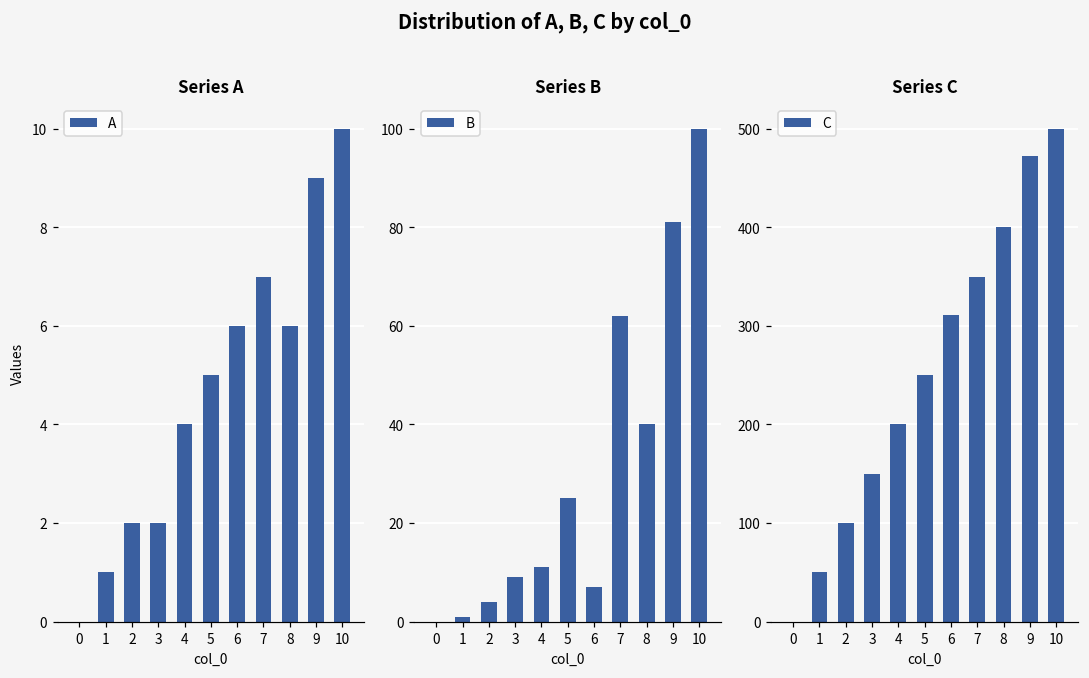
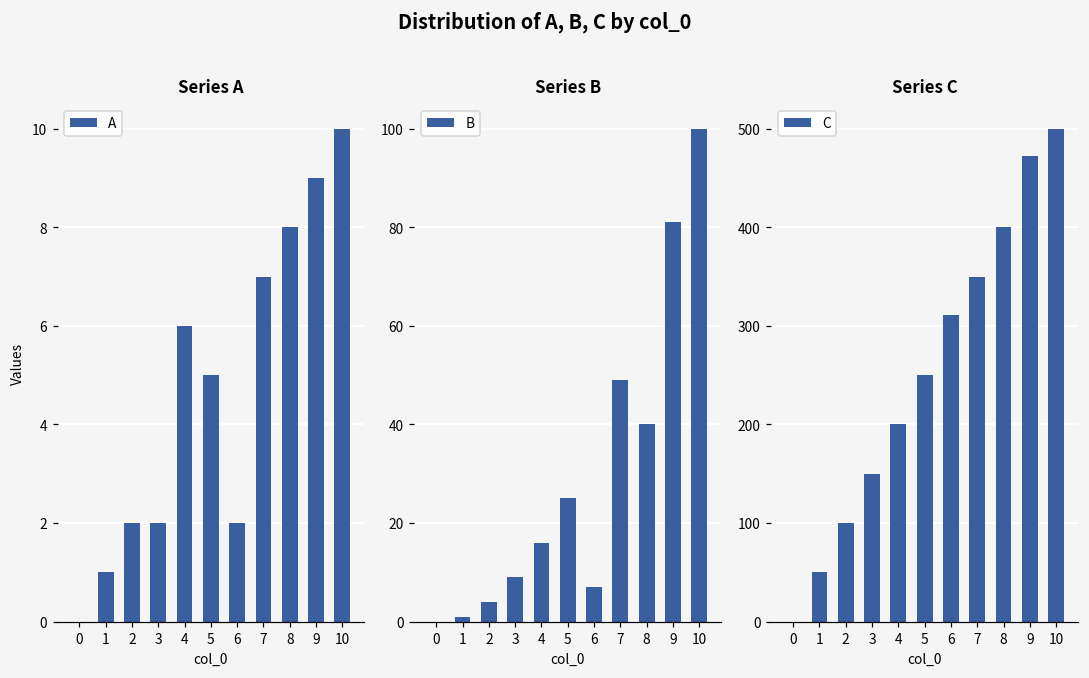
Series A, 4: 4 -> 6
Series A, 6: 6 -> 2
Series A, 8: 6 -> 8
Series B, 4: 11 -> 16
Series B, 7: 62 -> 49
